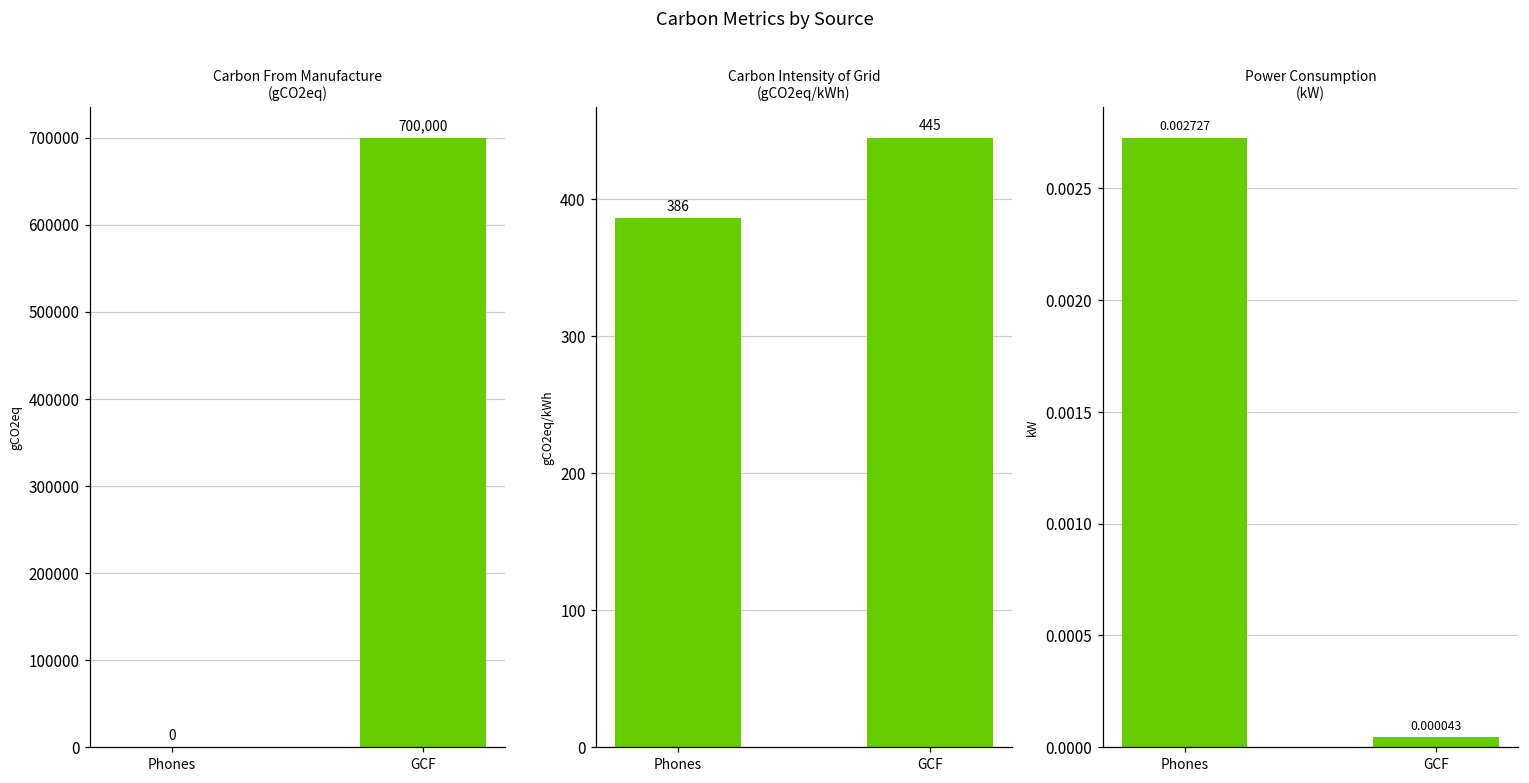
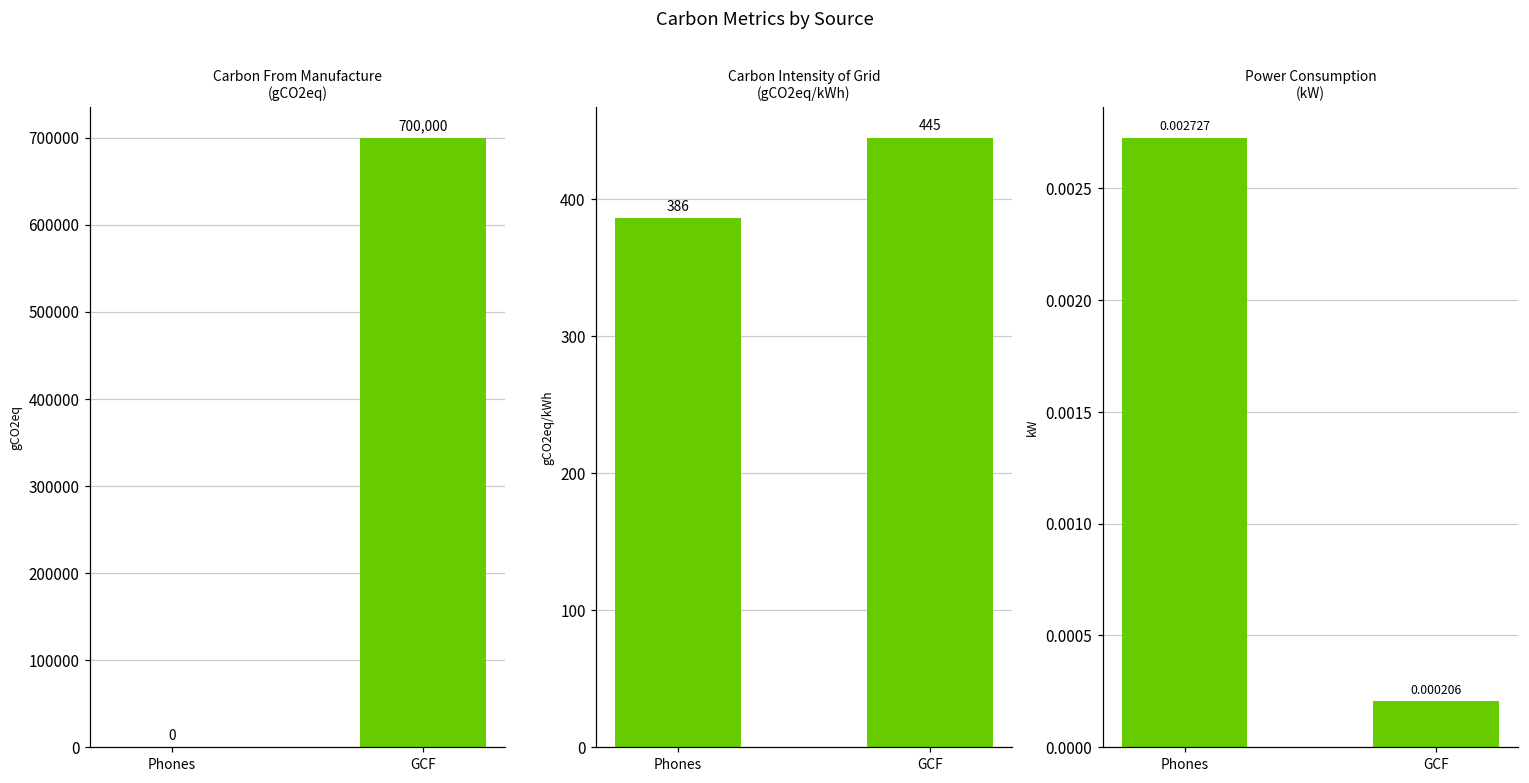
Power Consumption (kW), GCF: 0.000043 -> 0.000206
